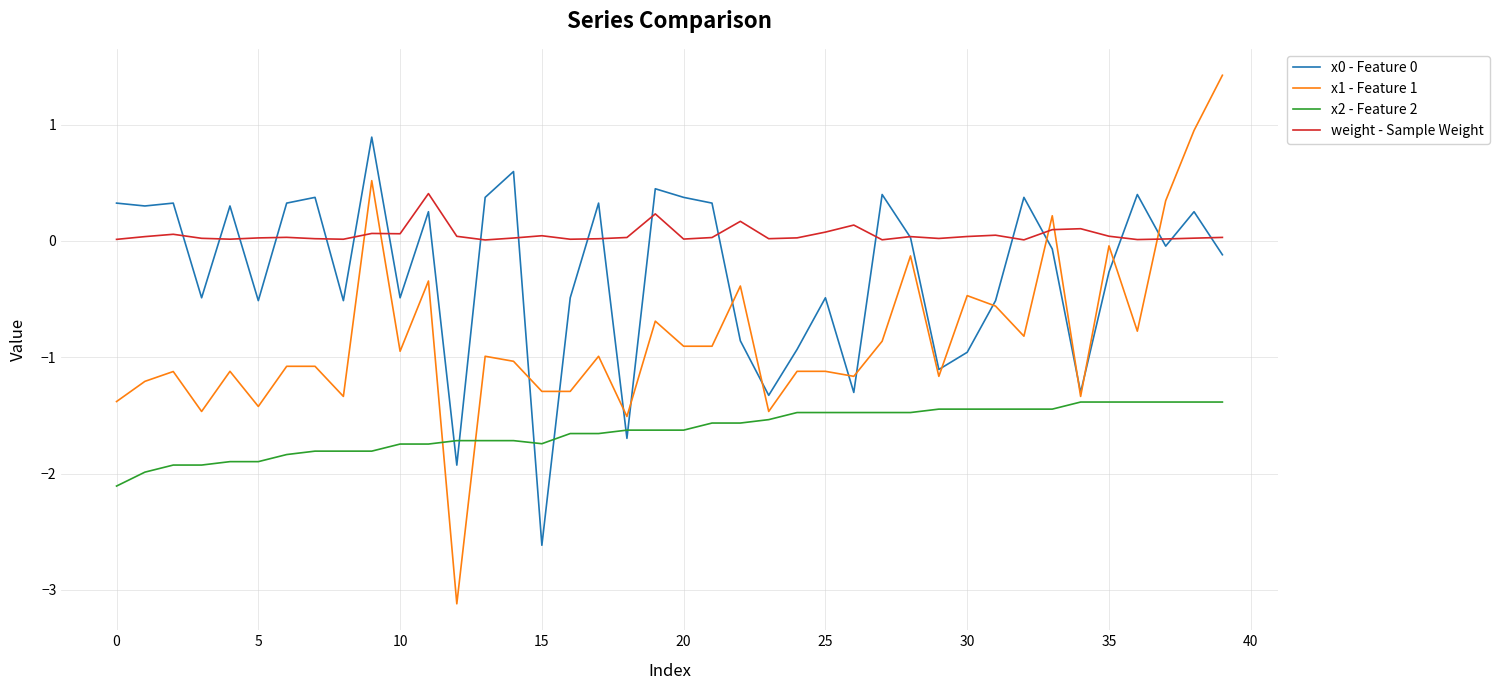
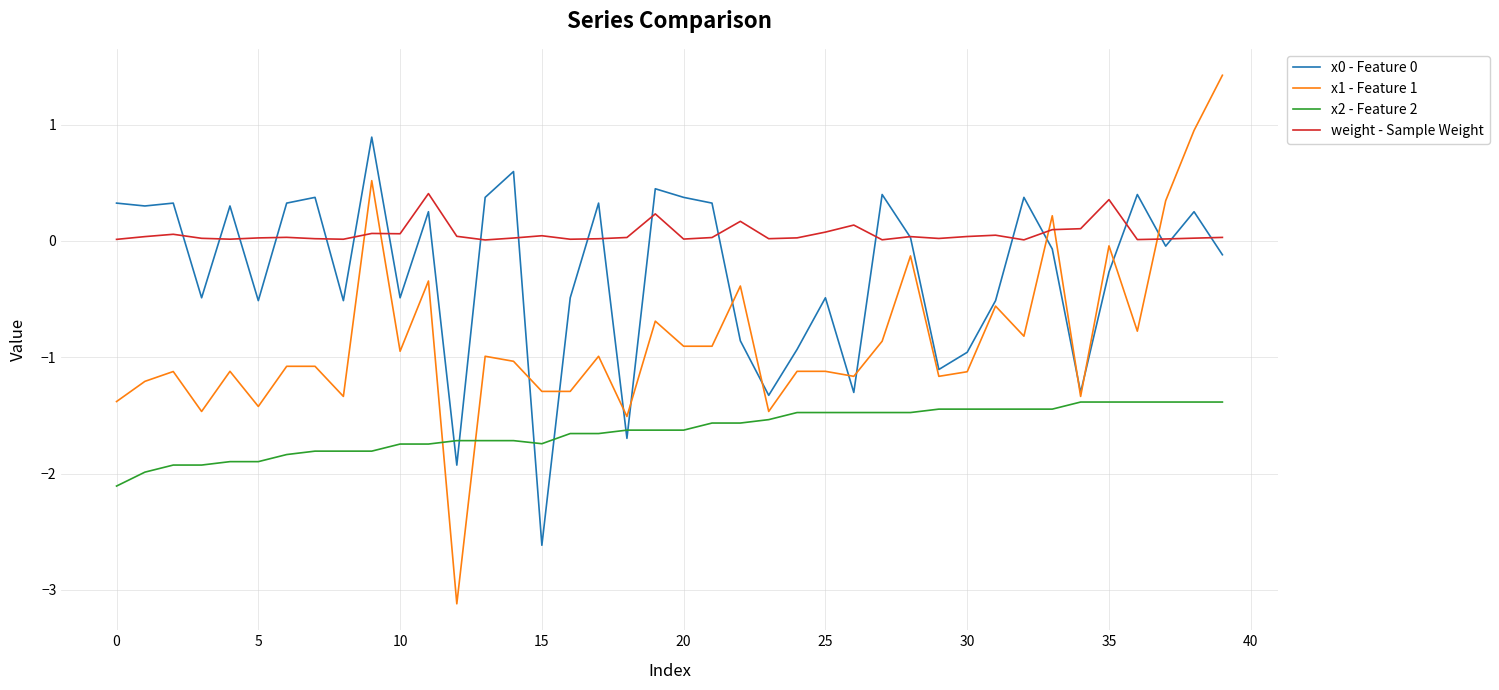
x1 - Feature 1, 30: -0.47 -> -1.12
weight - Sample Weight, 35: 0.04 -> 0.36
